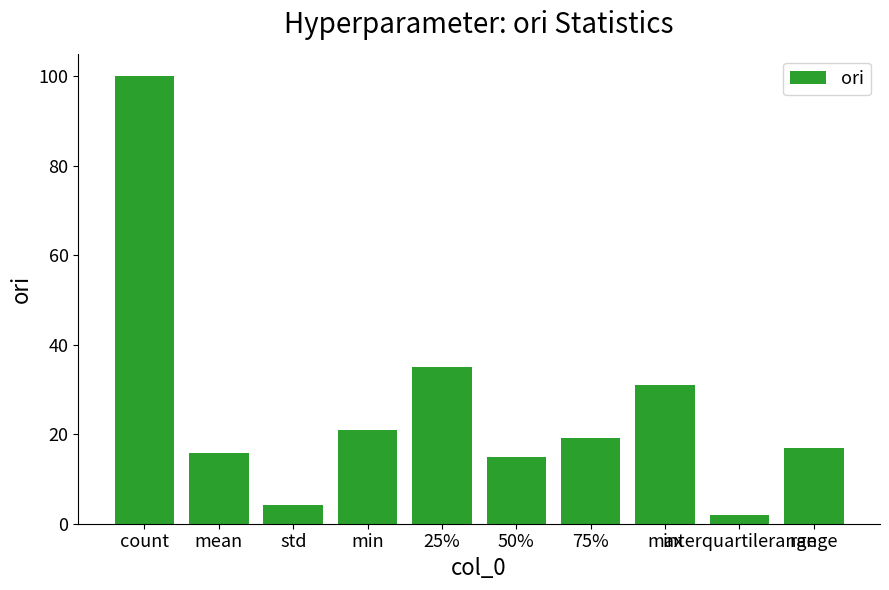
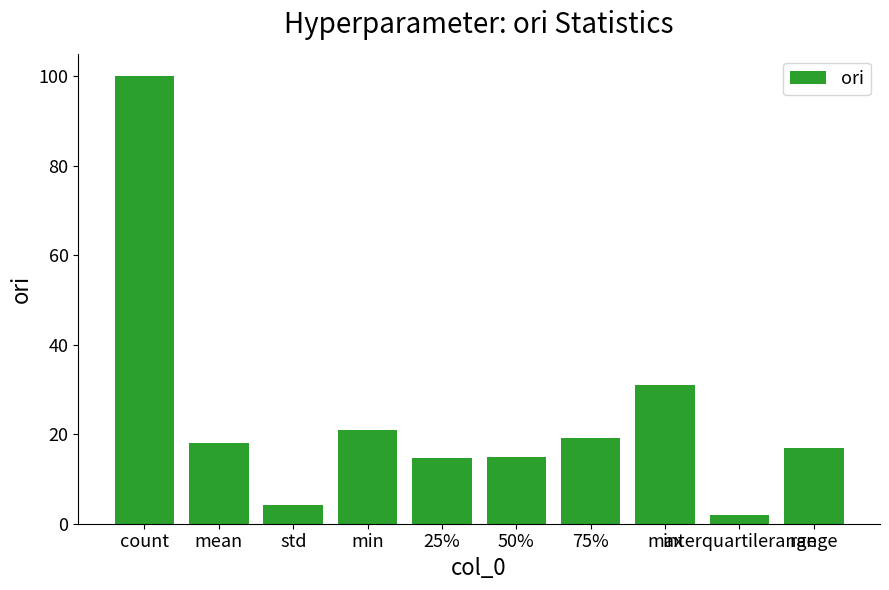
mean: 16 -> 18
25%: 35 -> 15
